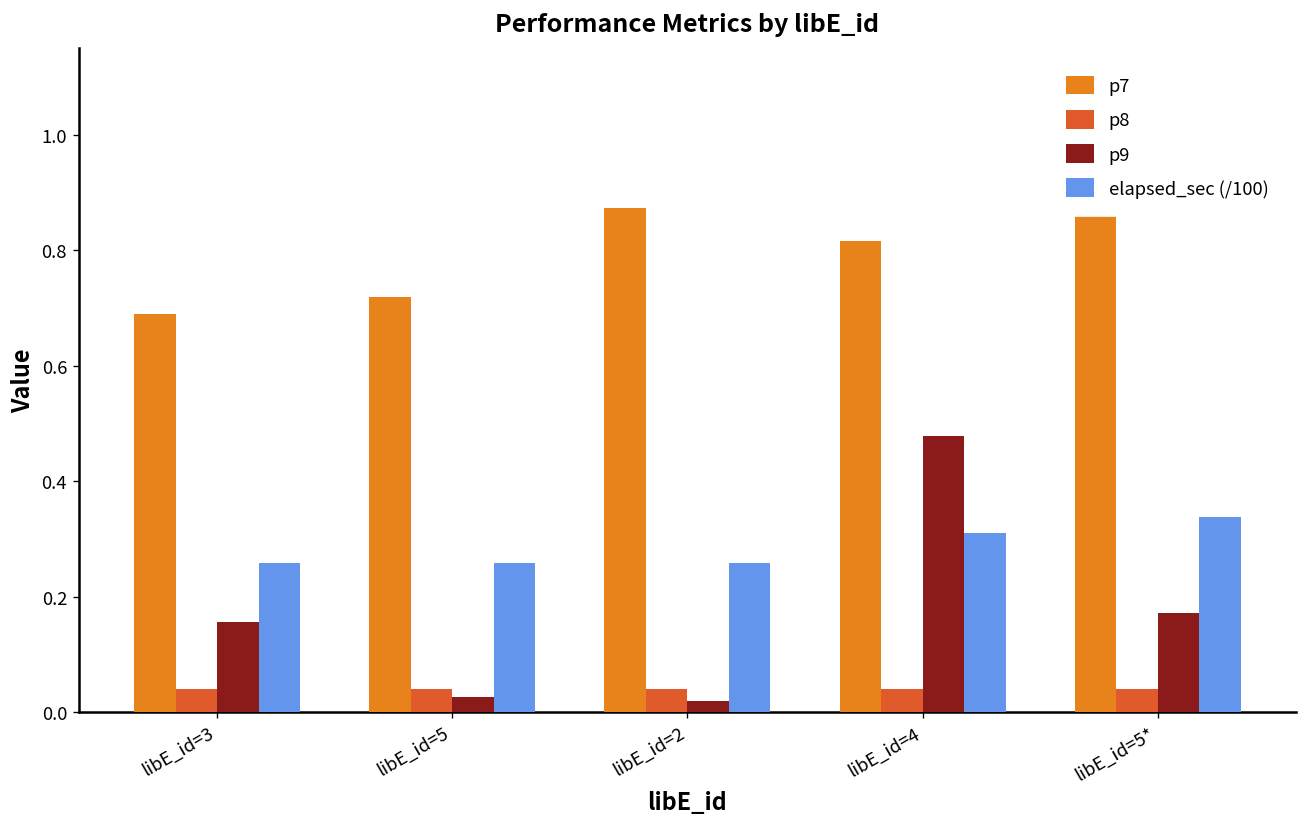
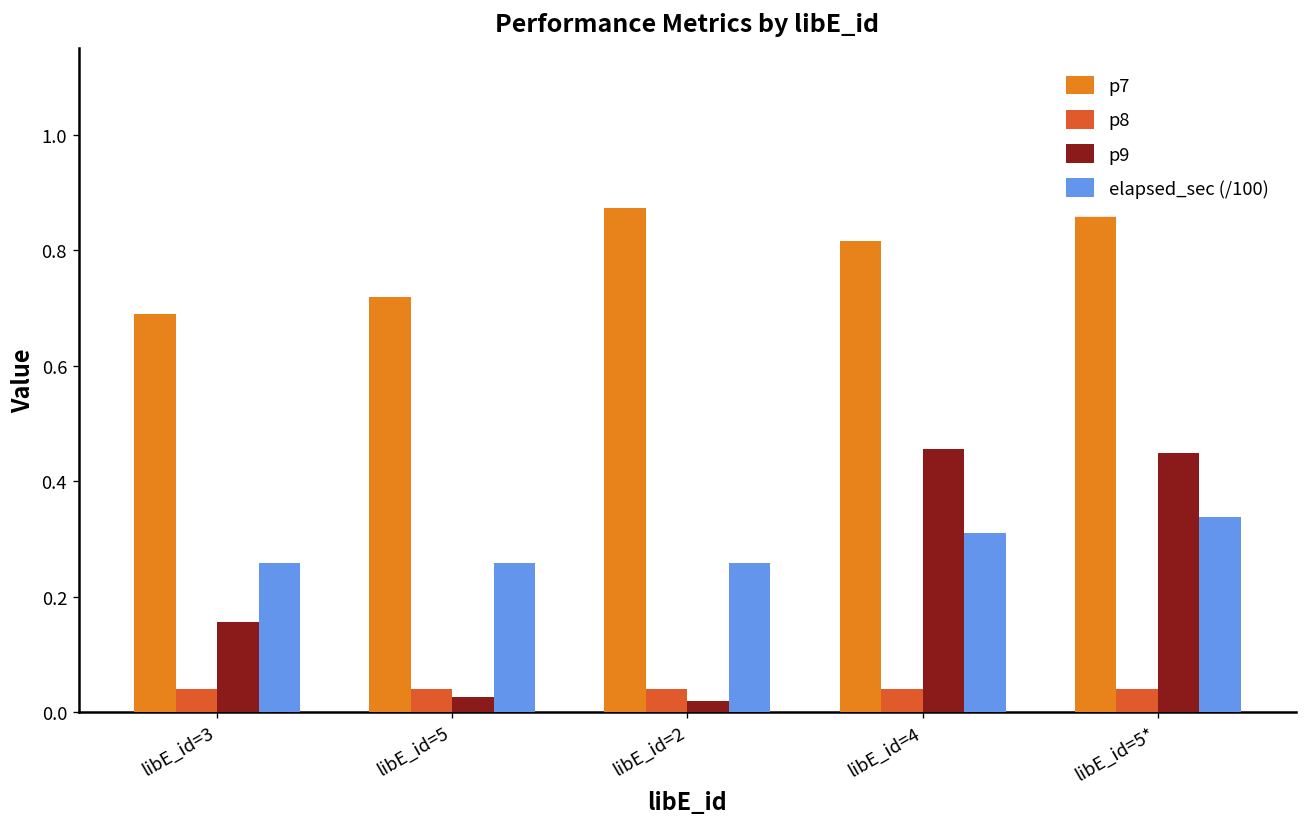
p9, libE_id=4: 0.48 -> 0.46
p9, libE_id=5*: 0.17 -> 0.45
